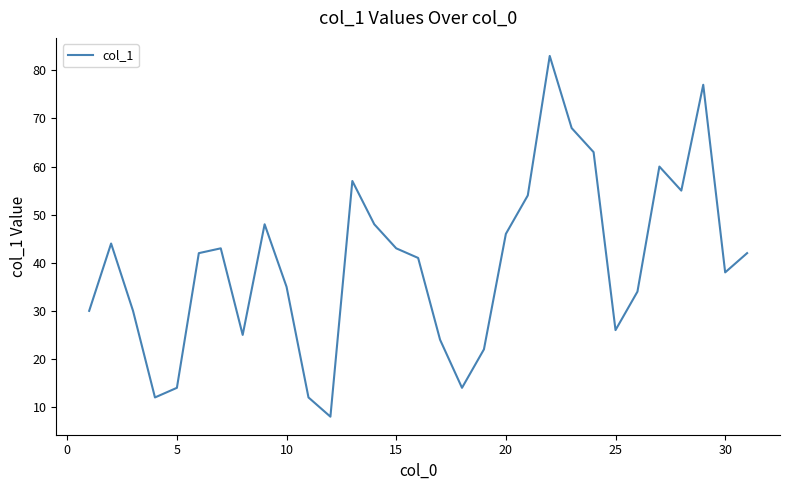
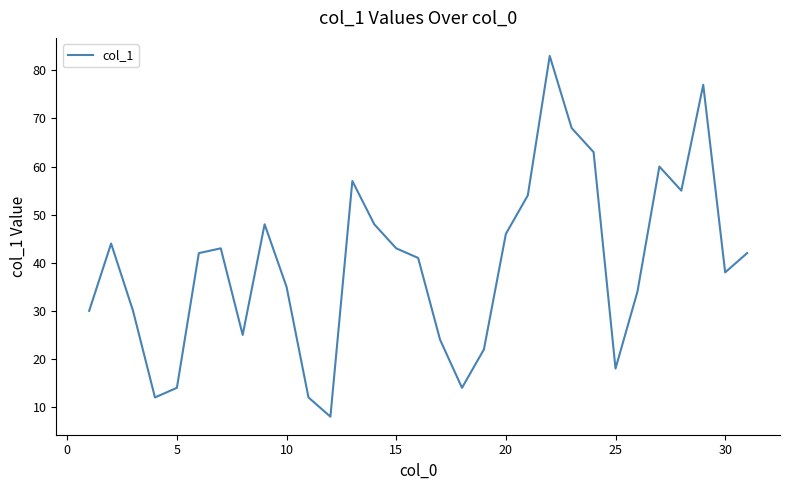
25: 26 -> 18
